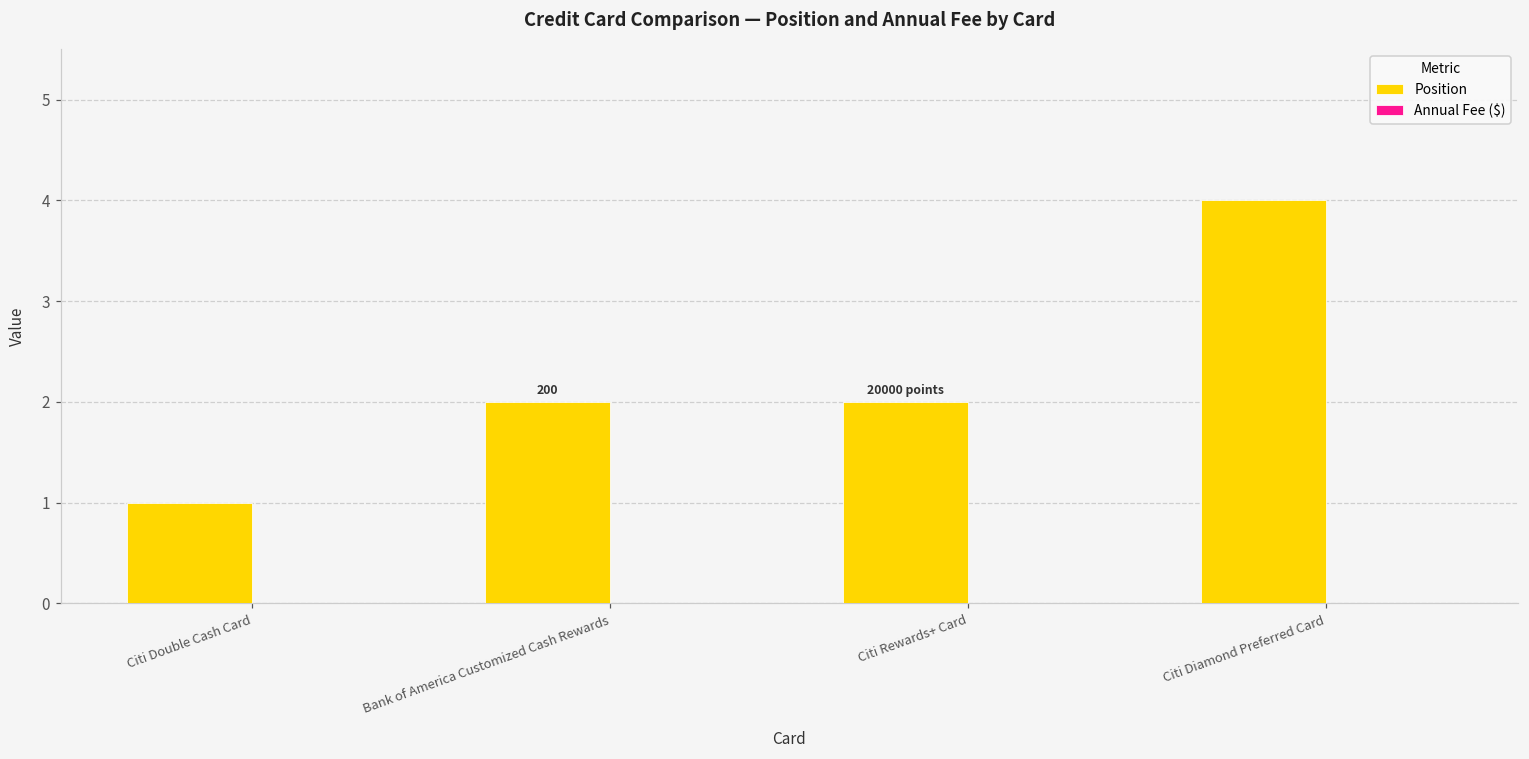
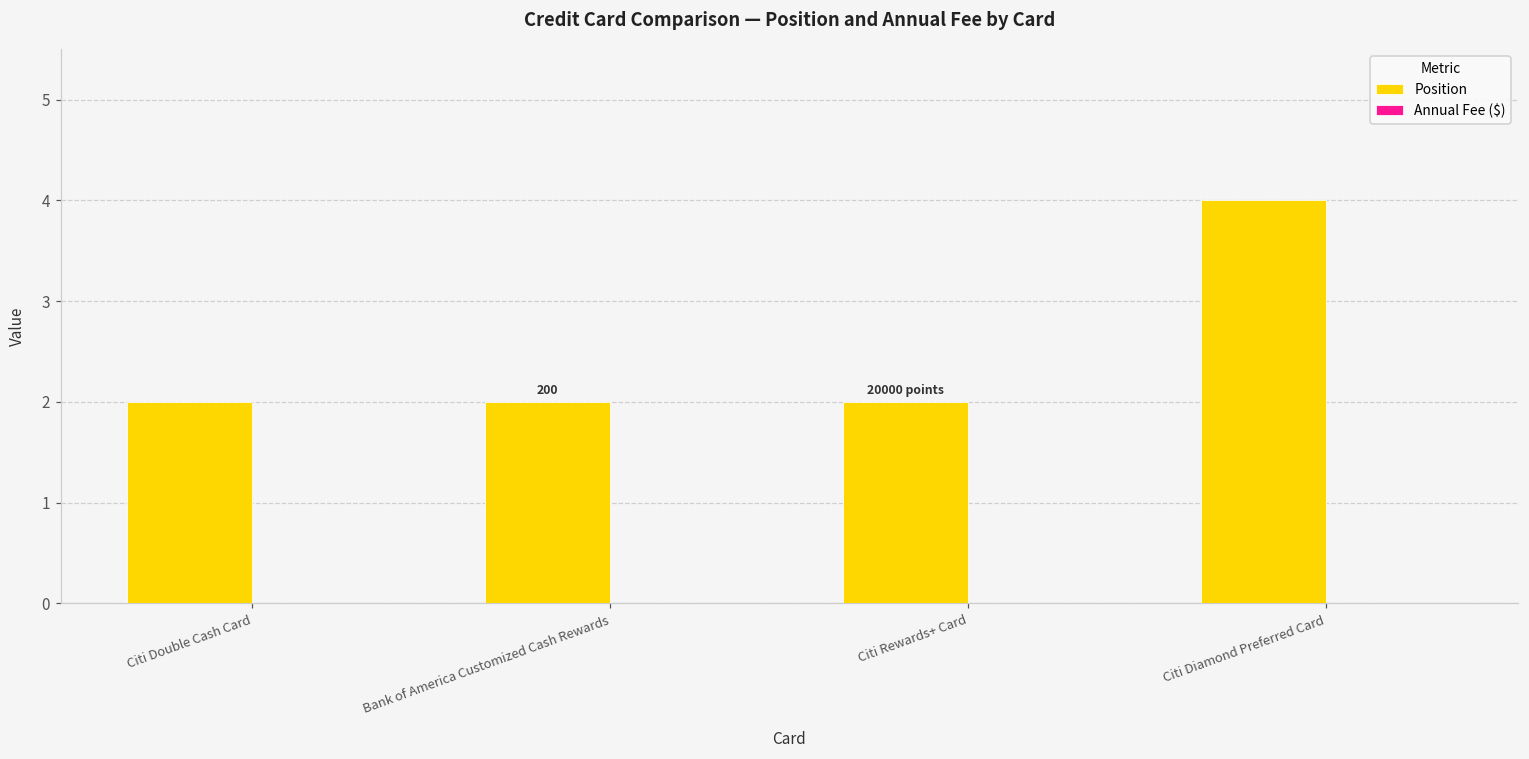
Position, Citi Double Cash Card: 1 -> 2
